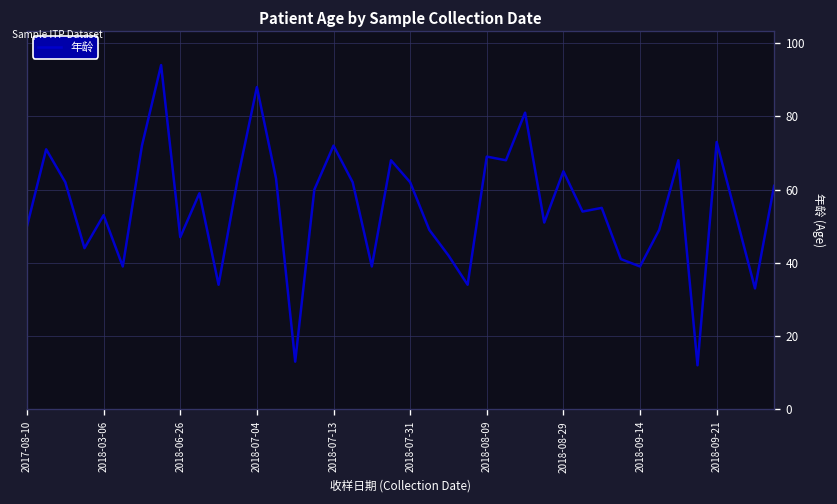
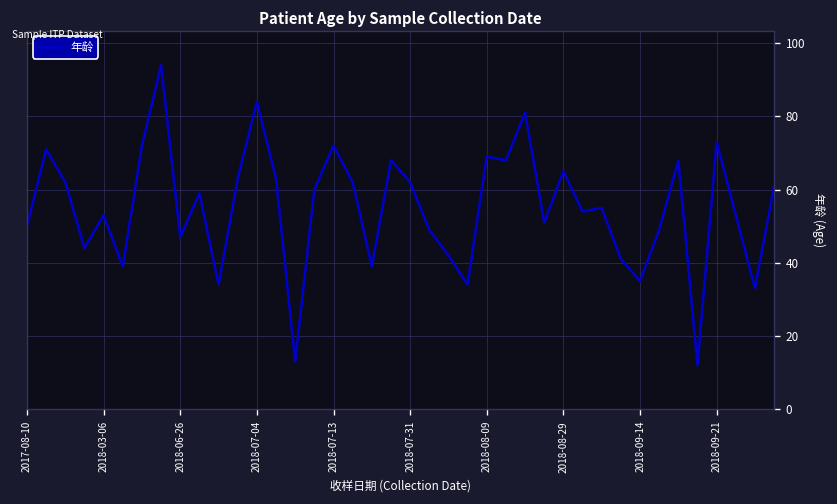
2018-07-04: 88 -> 84
2018-09-14: 39 -> 35
